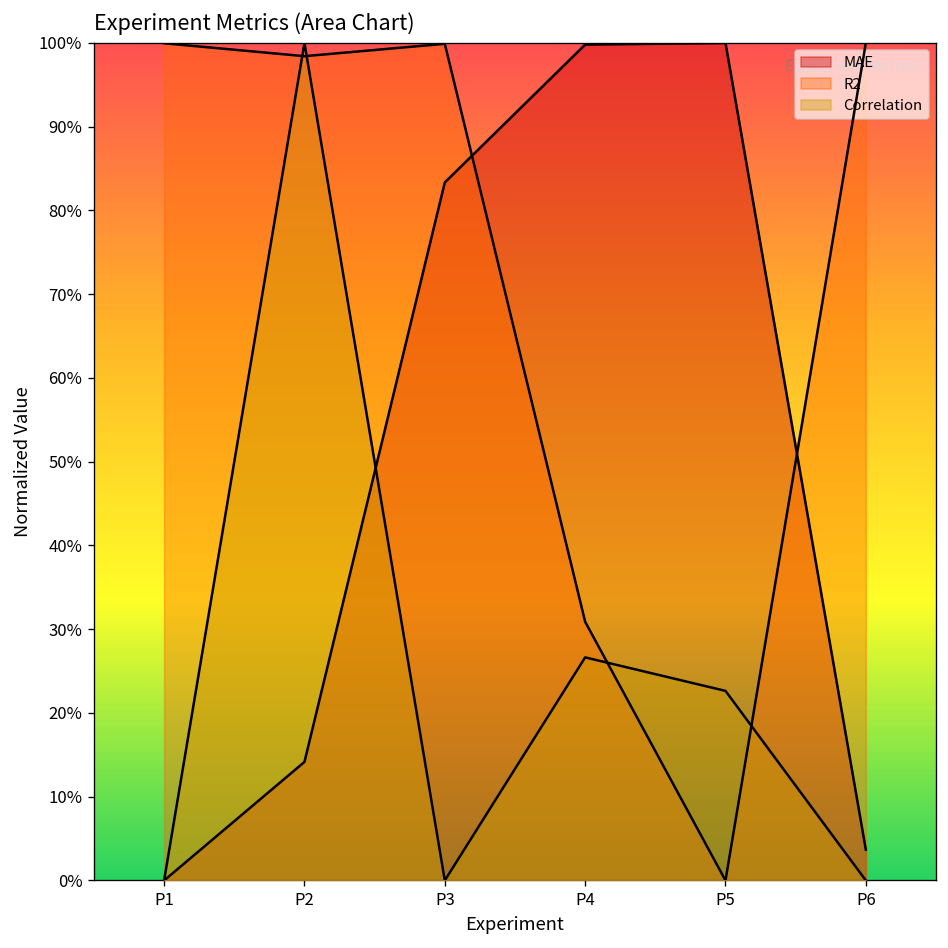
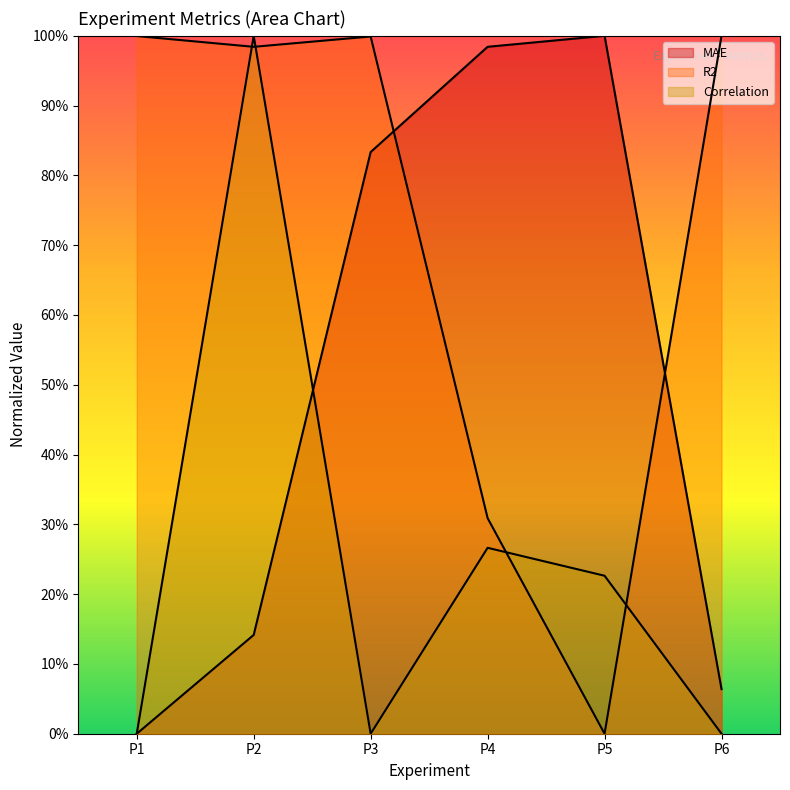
MAE, P4: 100% -> 98%
MAE, P6: 4% -> 6%
